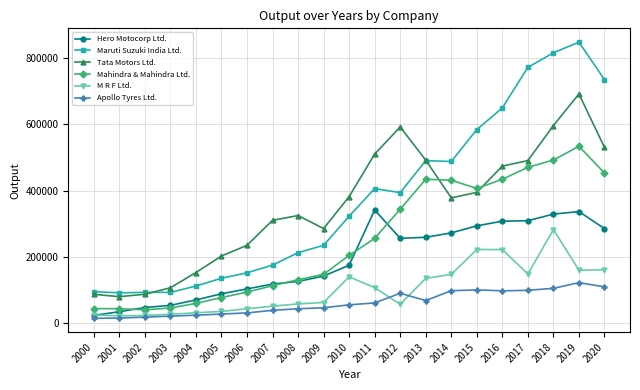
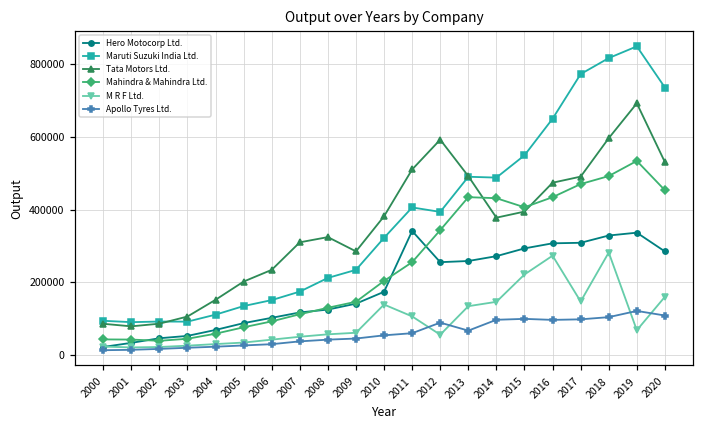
Maruti Suzuki India Ltd., 2015: 580000 -> 550000
M R F Ltd., 2016: 220000 -> 270000
M R F Ltd., 2019: 160000 -> 70000
